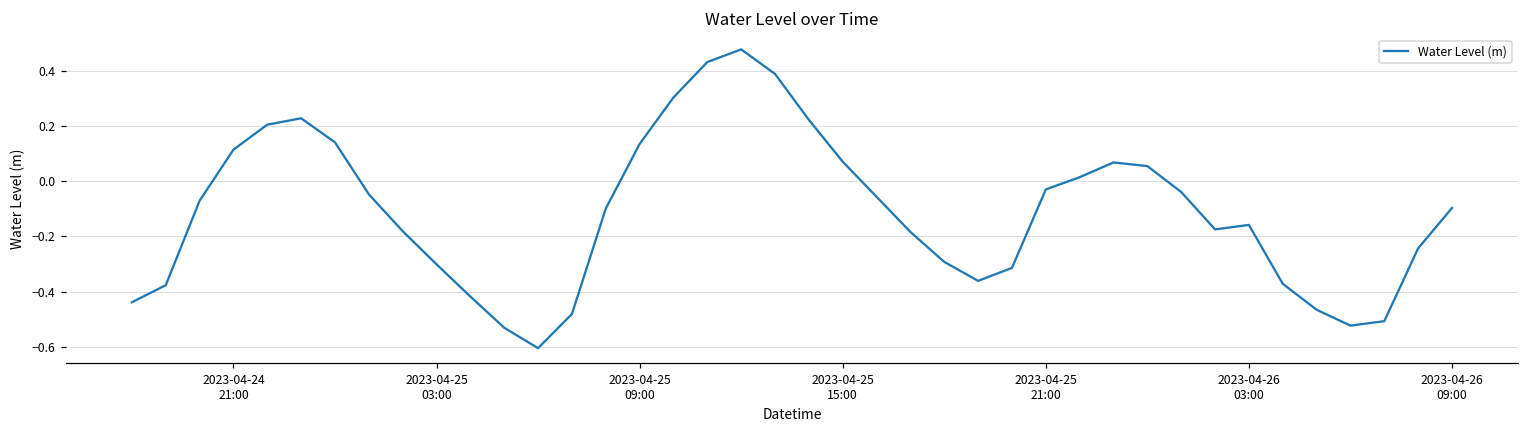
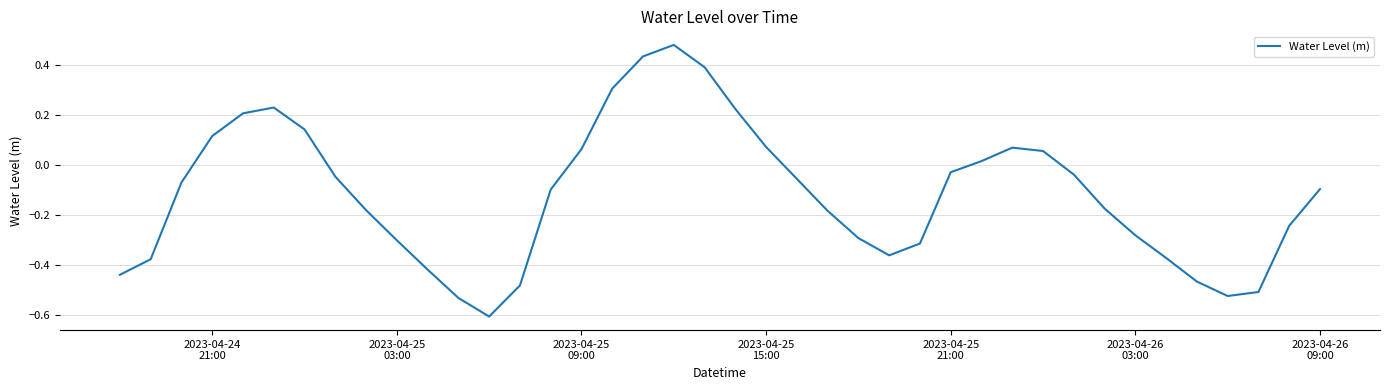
2023-04-25 09:00: 0.14 -> 0.06
2023-04-26 03:00: -0.16 -> -0.28
